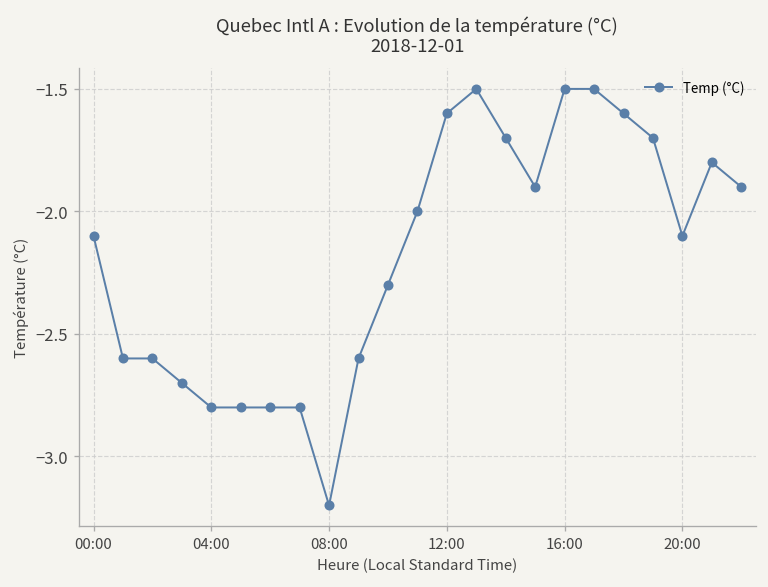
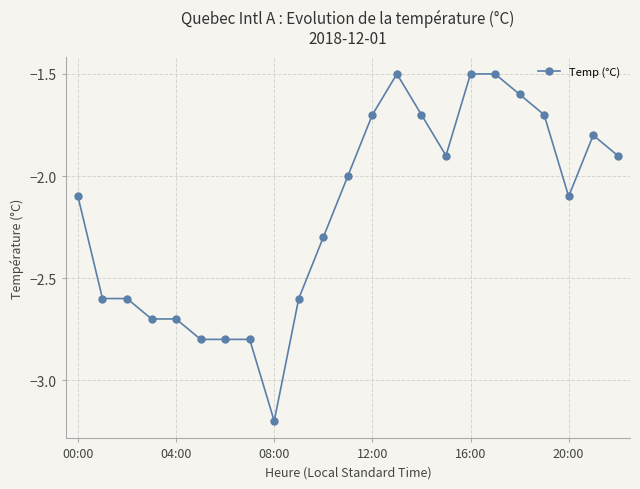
04:00: -2.8 -> -2.7
12:00: -1.6 -> -1.7
